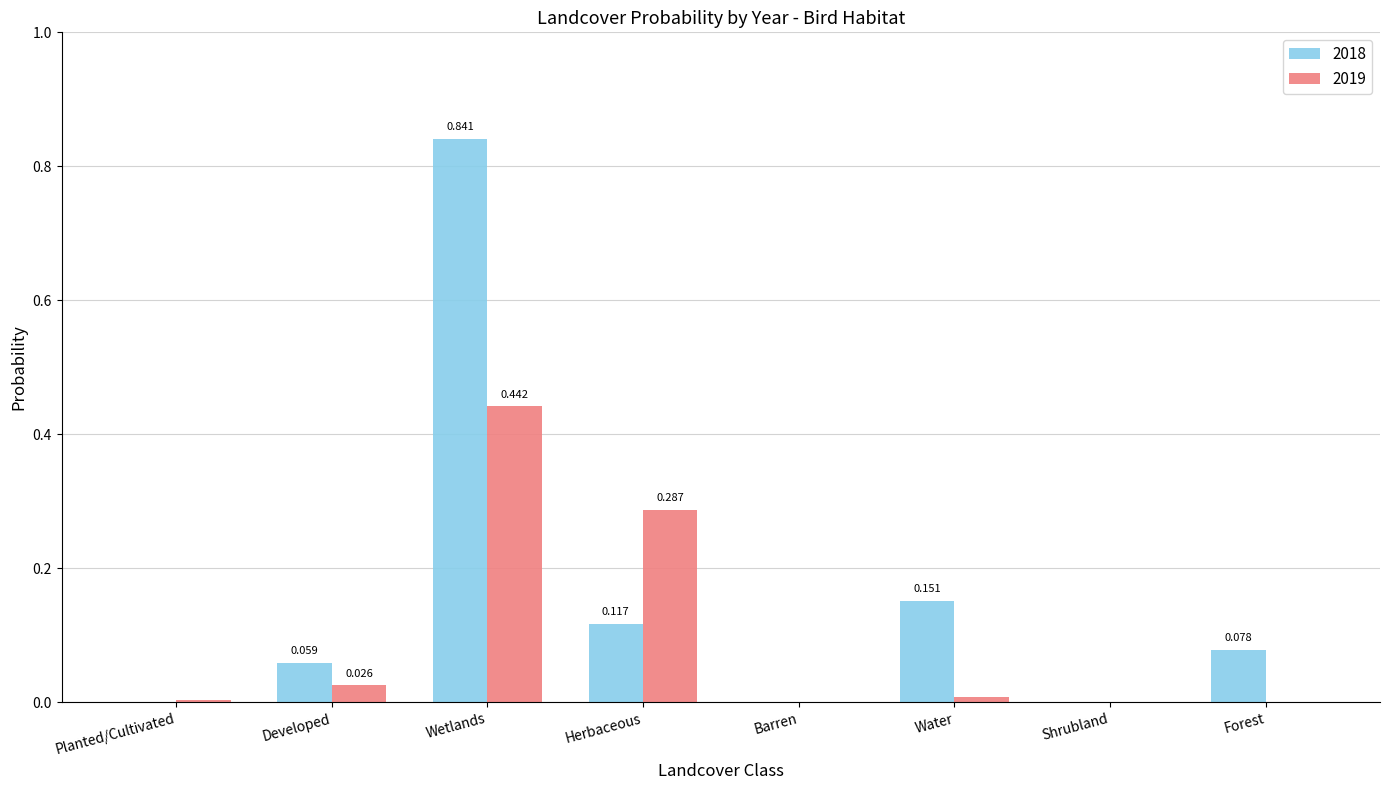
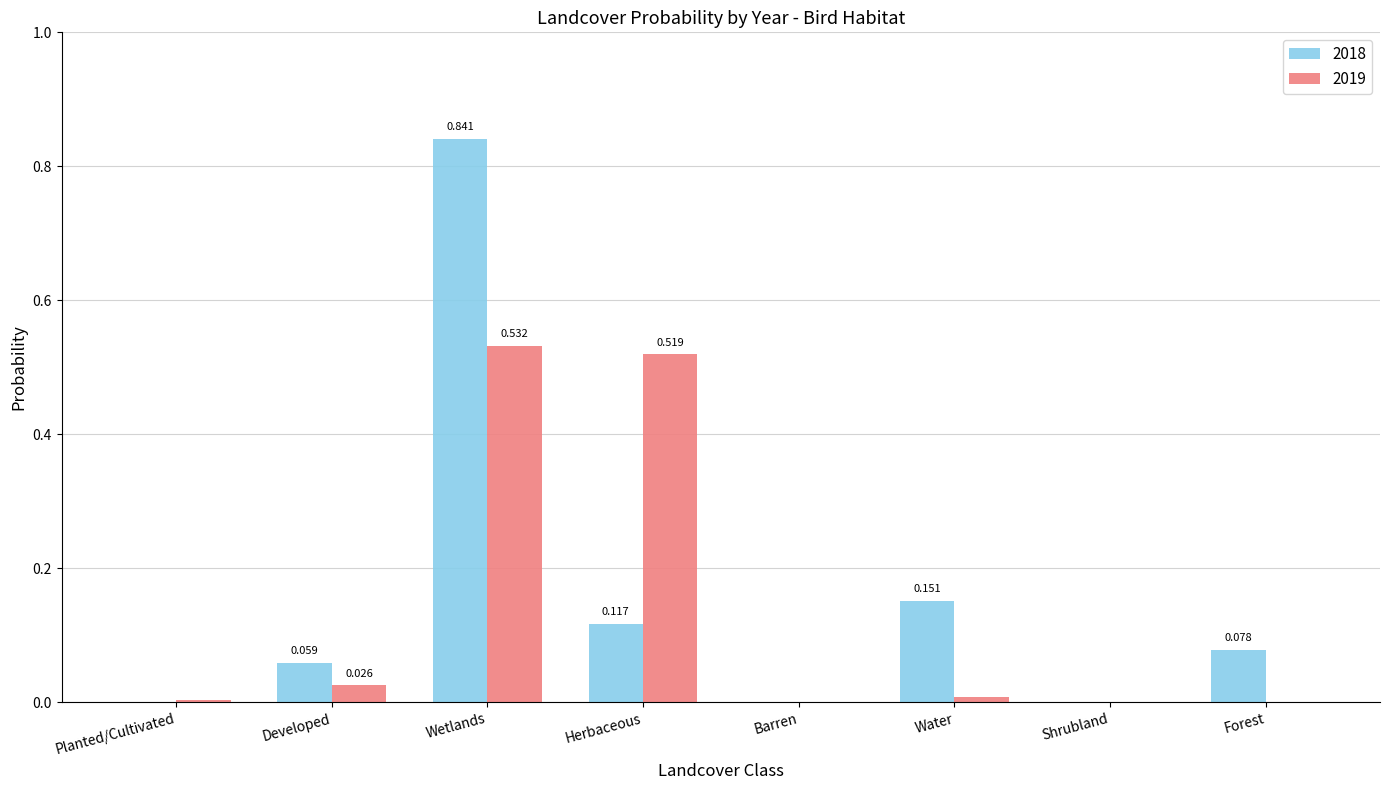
2019, Wetlands: 0.442 -> 0.532
2019, Herbaceous: 0.287 -> 0.519
